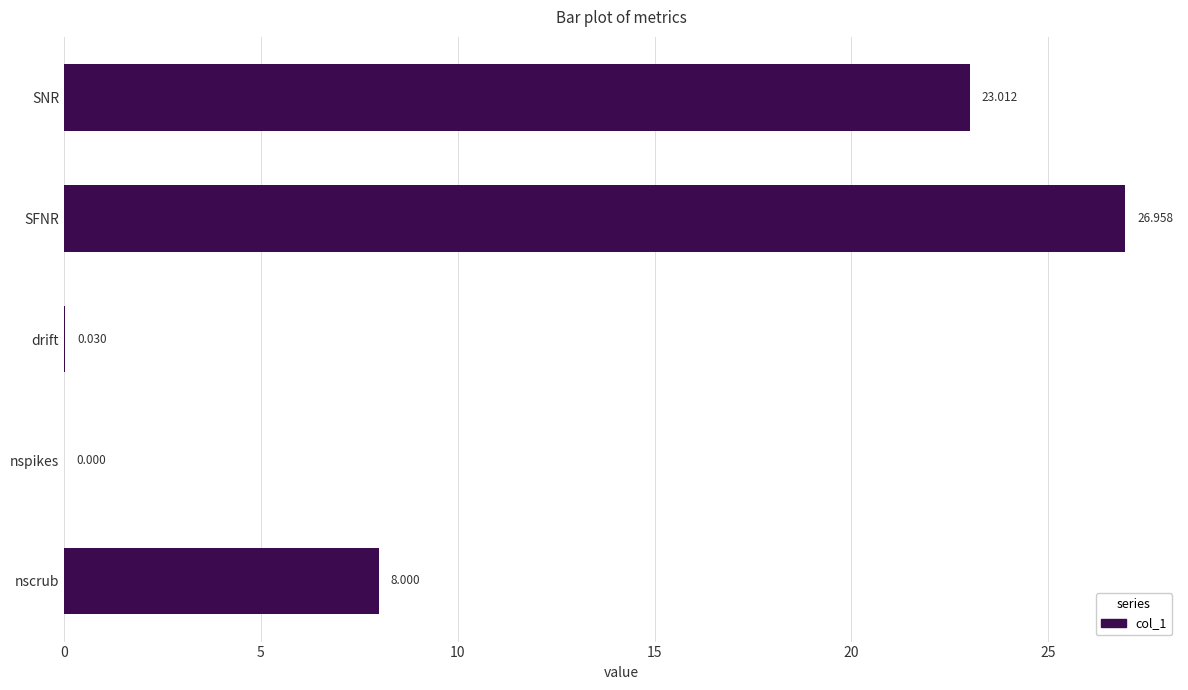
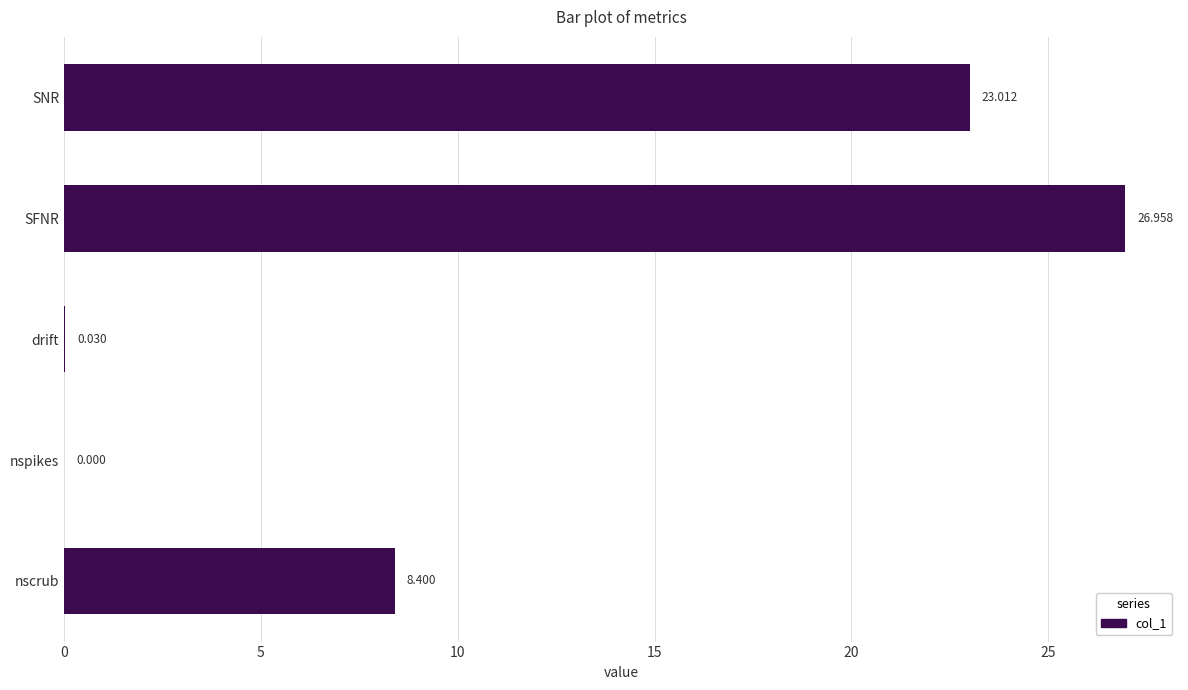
nscrub: 8.000 -> 8.400
